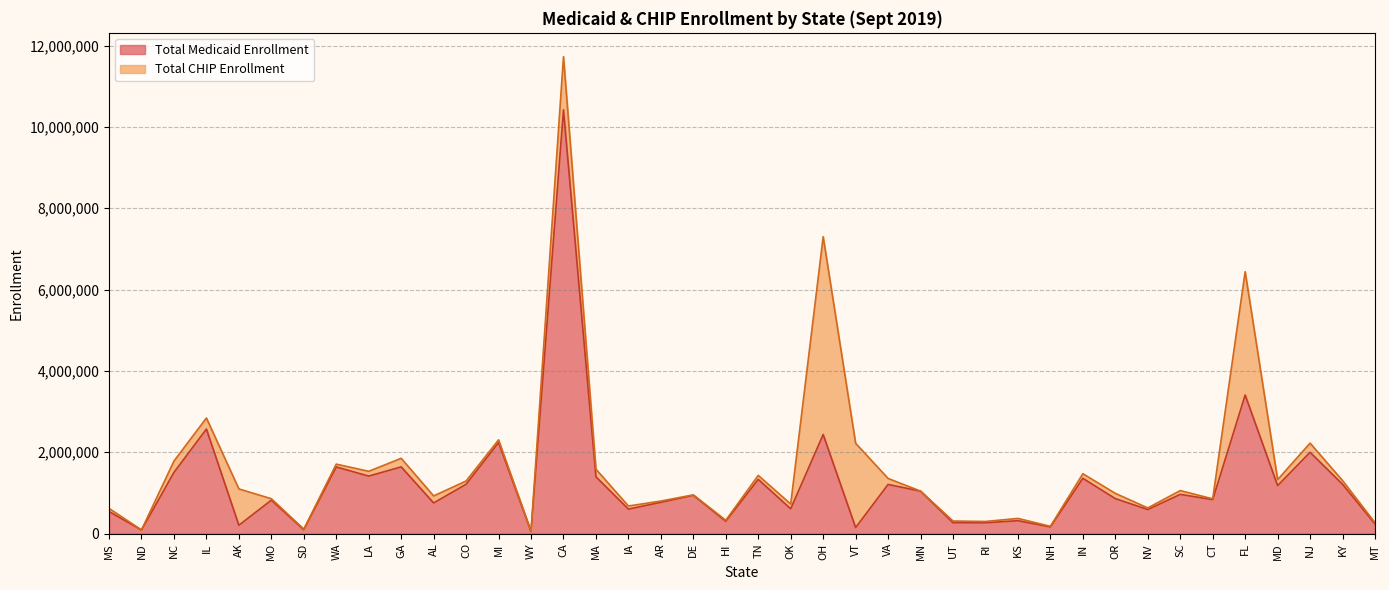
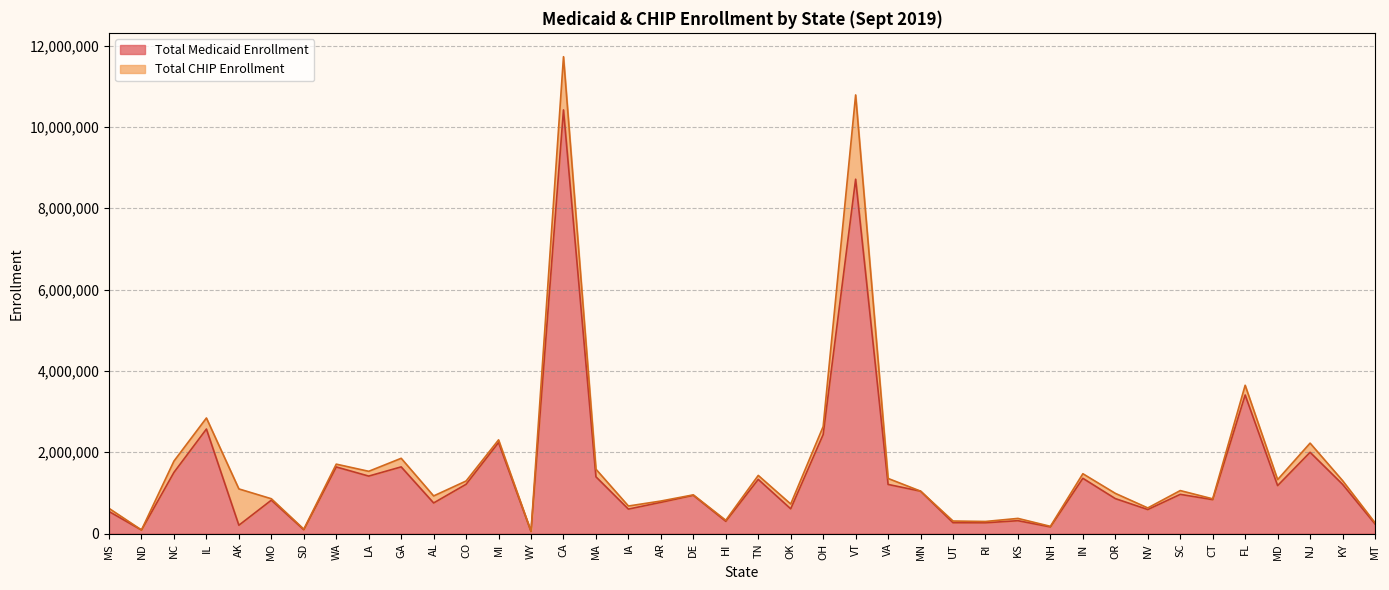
Total CHIP Enrollment, OH: 4,900,000 -> 200,000
Total Medicaid Enrollment, VT: 100,000 -> 8,700,000
Total CHIP Enrollment, FL: 3,000,000 -> 200,000
